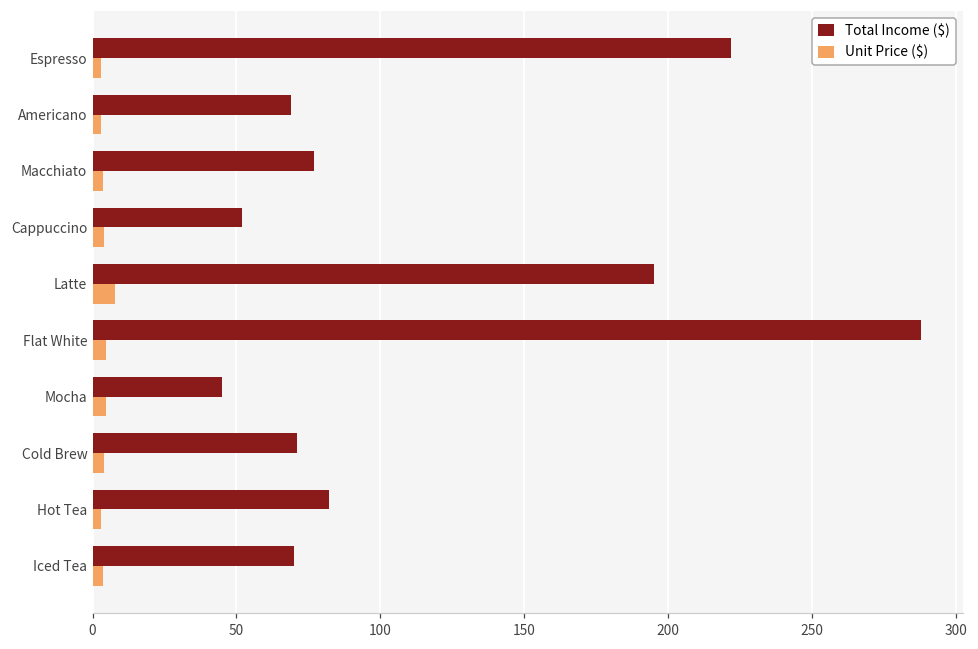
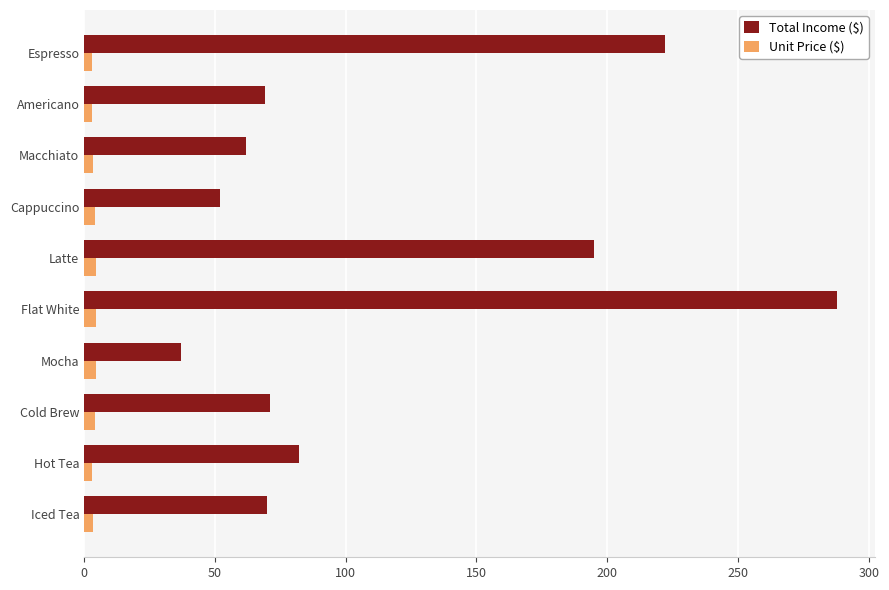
Total Income ($), Macchiato: 77 -> 62
Unit Price ($), Latte: 8 -> 5
Total Income ($), Mocha: 45 -> 37
